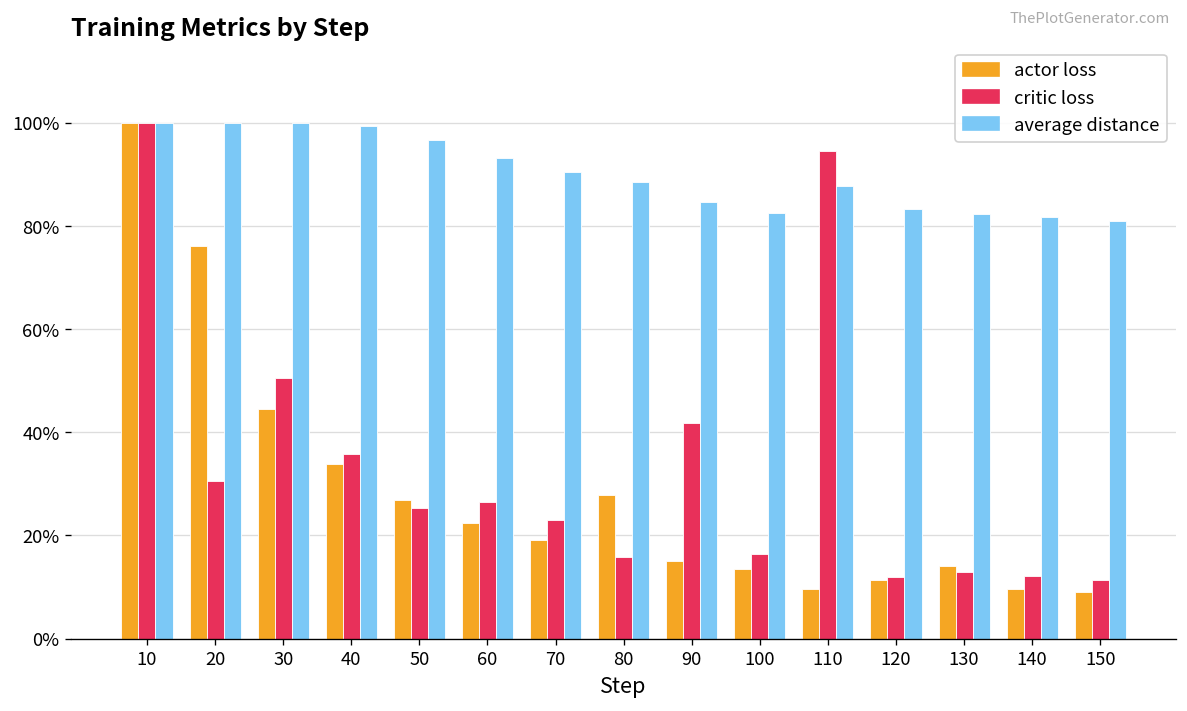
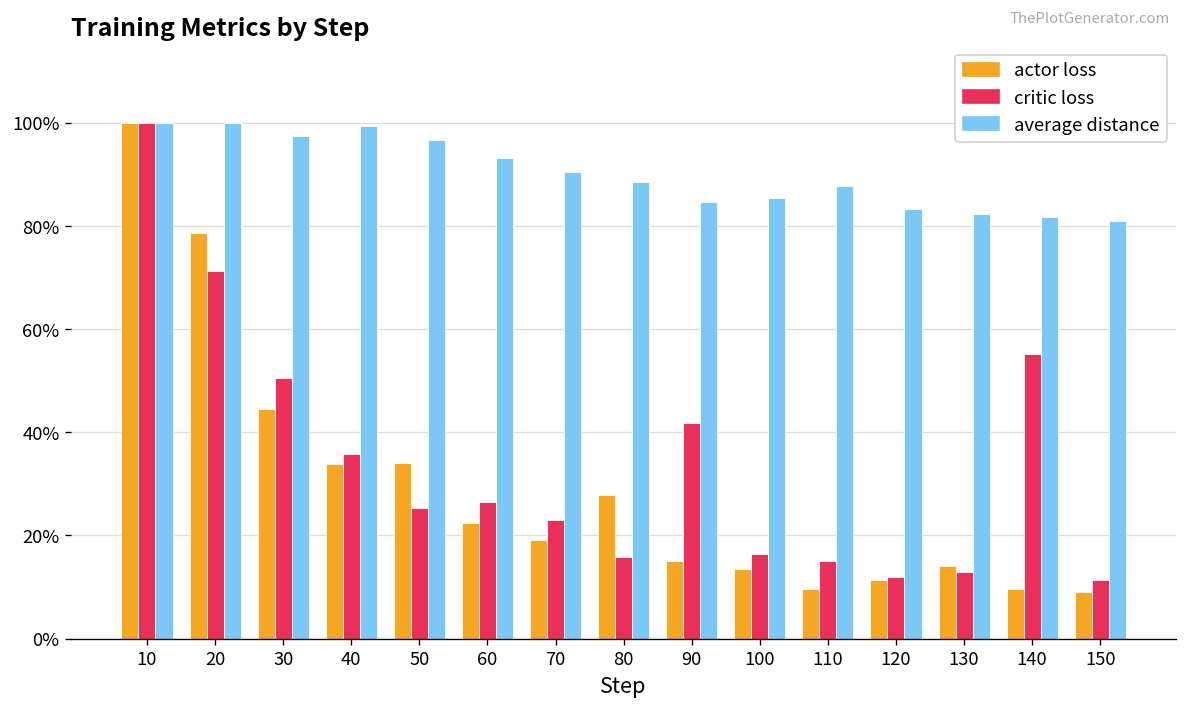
actor loss, 20: 76% -> 79%
critic loss, 20: 30% -> 71%
average distance, 30: 100% -> 97%
actor loss, 50: 27% -> 34%
average distance, 100: 83% -> 85%
critic loss, 110: 94% -> 15%
critic loss, 140: 12% -> 55%
